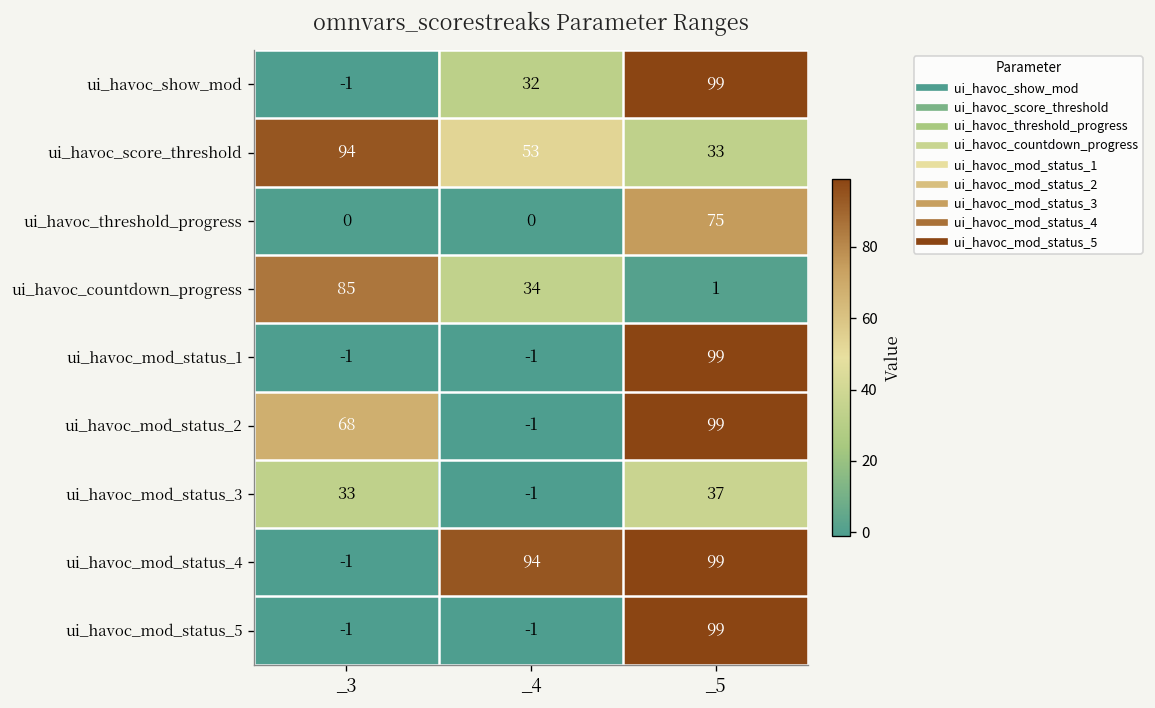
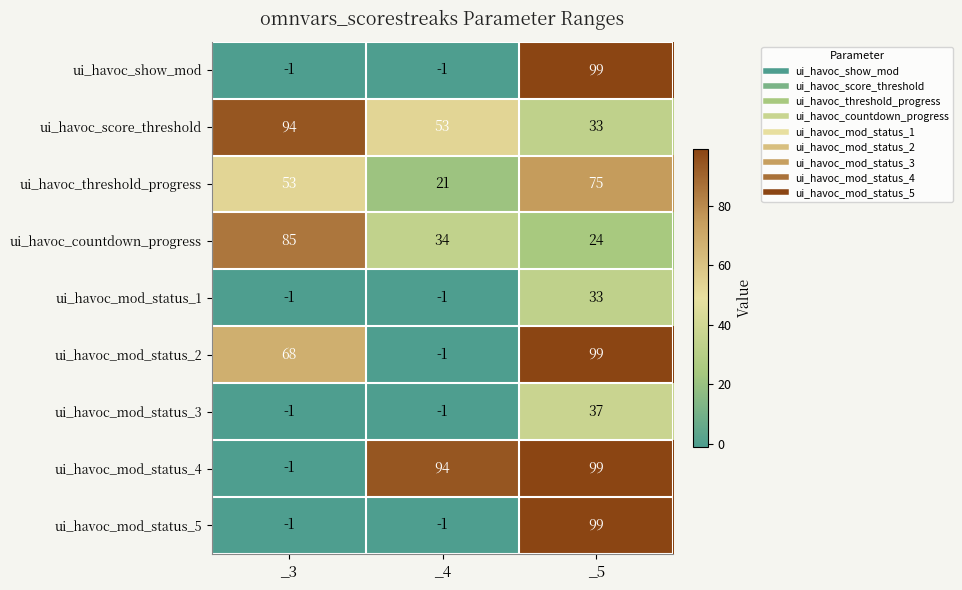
ui_havoc_show_mod, _4: 32 -> -1
ui_havoc_threshold_progress, _3: 0 -> 53
ui_havoc_threshold_progress, _4: 0 -> 21
ui_havoc_countdown_progress, _5: 1 -> 24
ui_havoc_mod_status_1, _5: 99 -> 33
ui_havoc_mod_status_3, _3: 33 -> -1
